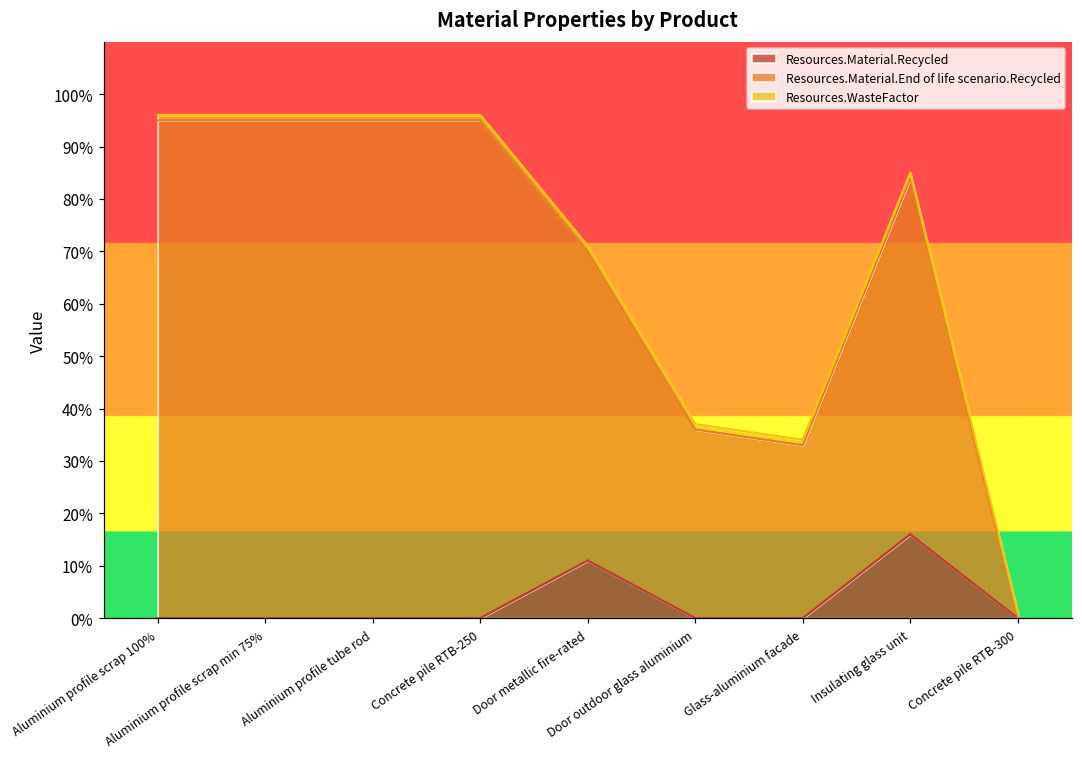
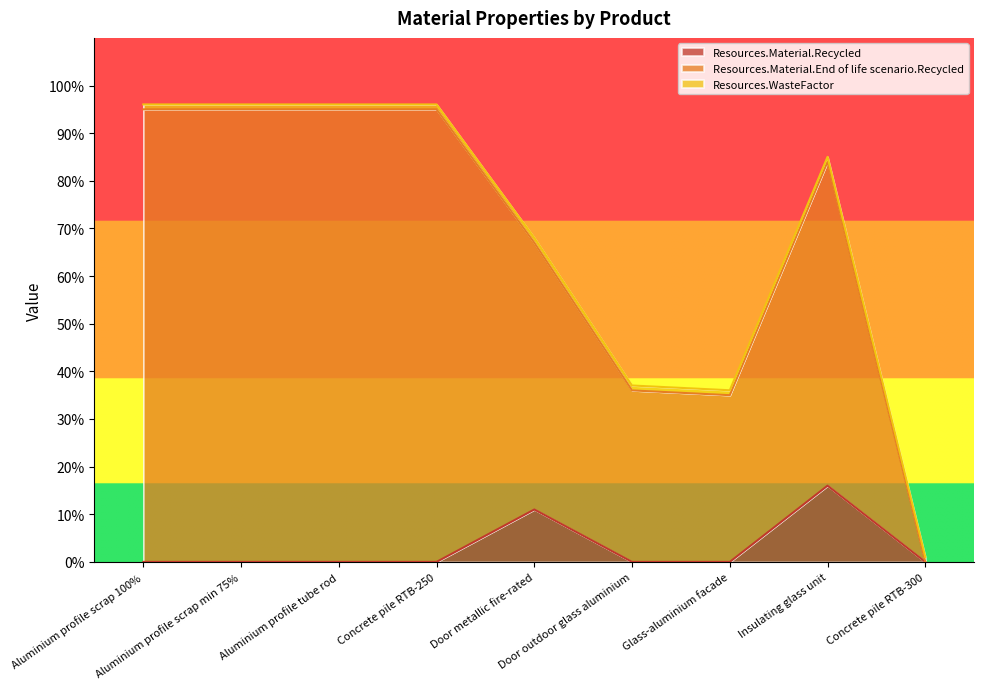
Resources.Material.End of life scenario.Recycled, Door metallic fire-rated: 59% -> 56%
Resources.Material.End of life scenario.Recycled, Glass-aluminium facade: 33% -> 35%
